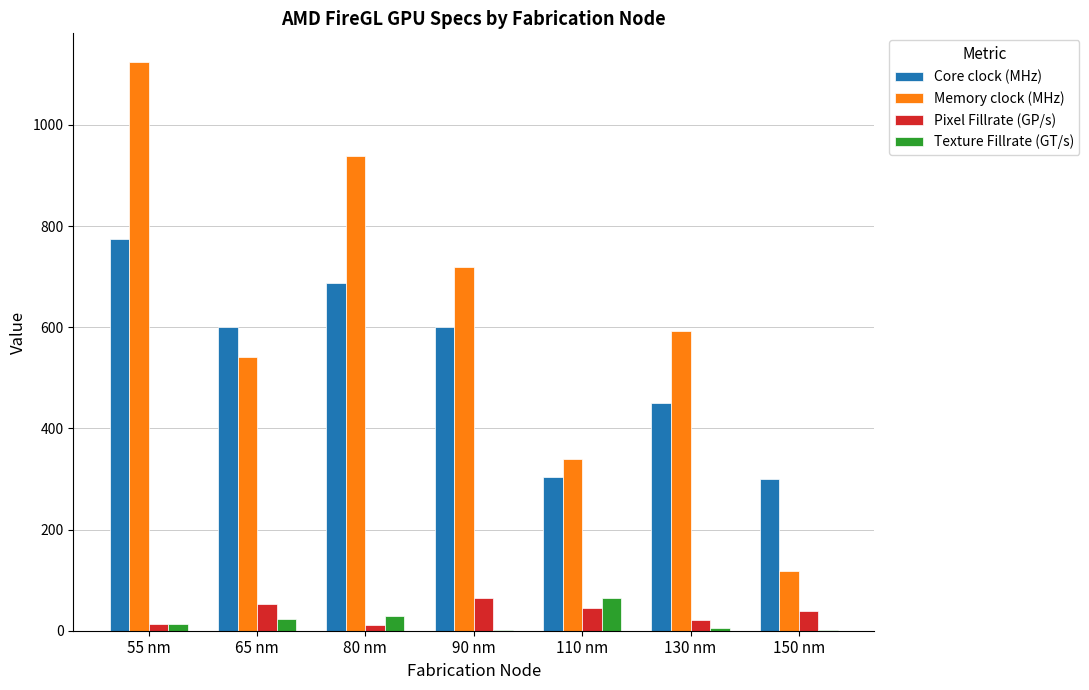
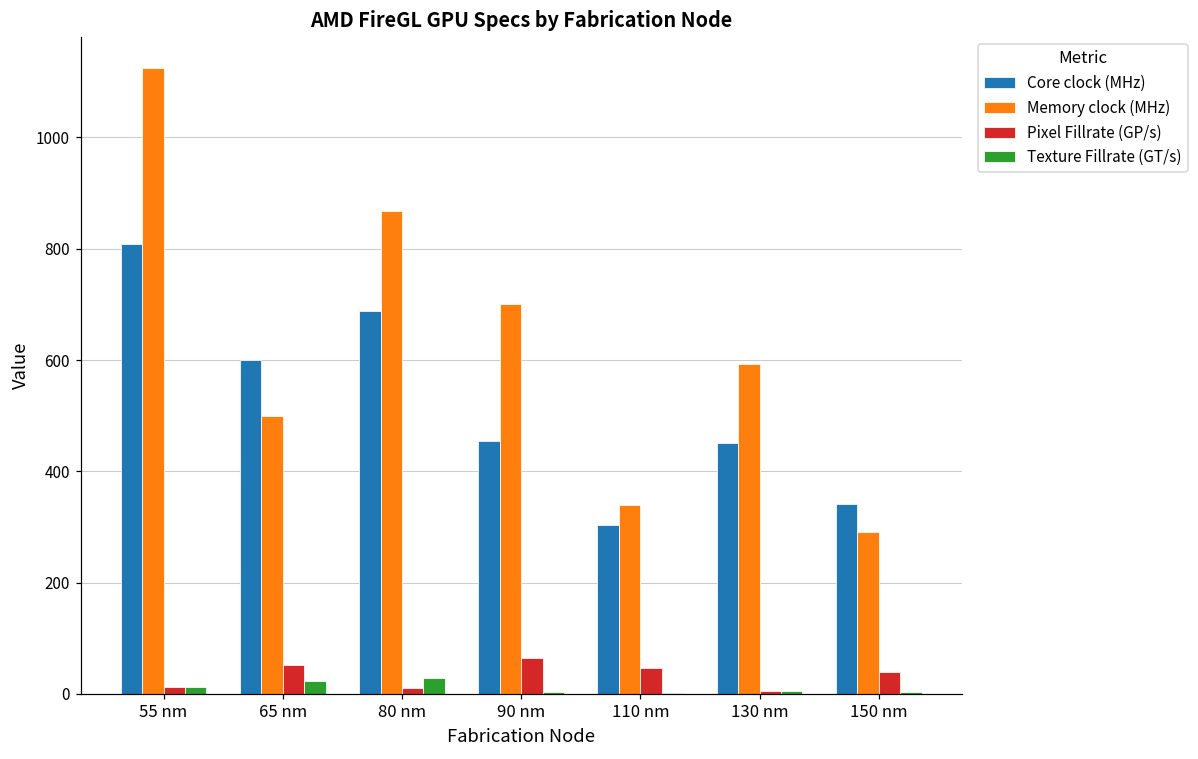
Core clock (MHz), 55 nm: 780 -> 810
Memory clock (MHz), 65 nm: 540 -> 500
Memory clock (MHz), 80 nm: 940 -> 870
Core clock (MHz), 90 nm: 600 -> 450
Memory clock (MHz), 90 nm: 720 -> 700
Texture Fillrate (GT/s), 110 nm: 60 -> 0
Pixel Fillrate (GP/s), 130 nm: 20 -> 10
Core clock (MHz), 150 nm: 300 -> 340
Memory clock (MHz), 150 nm: 120 -> 290
